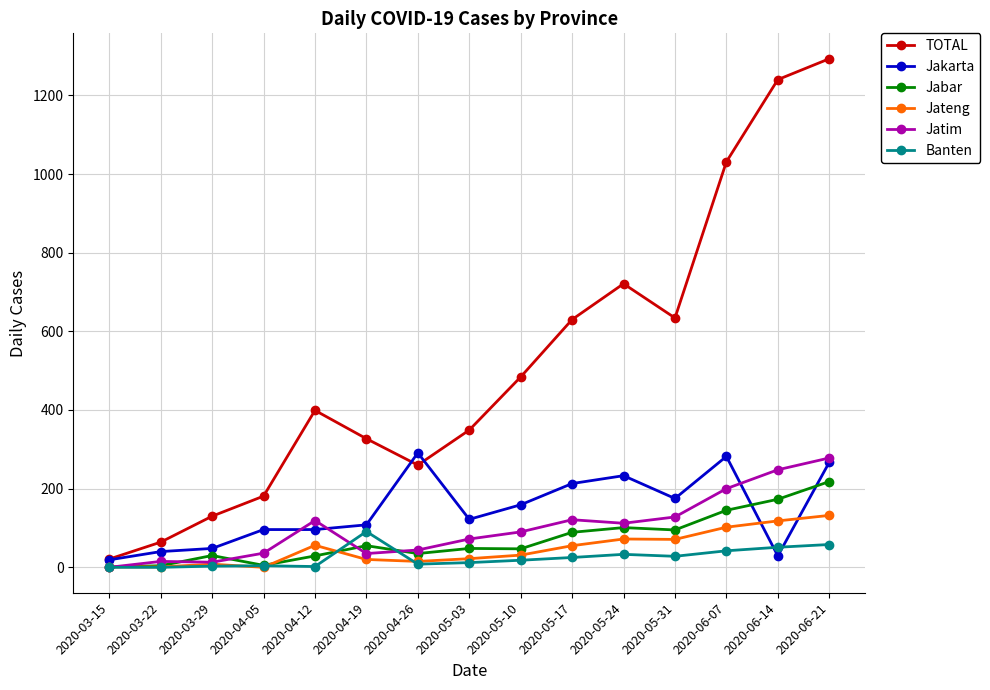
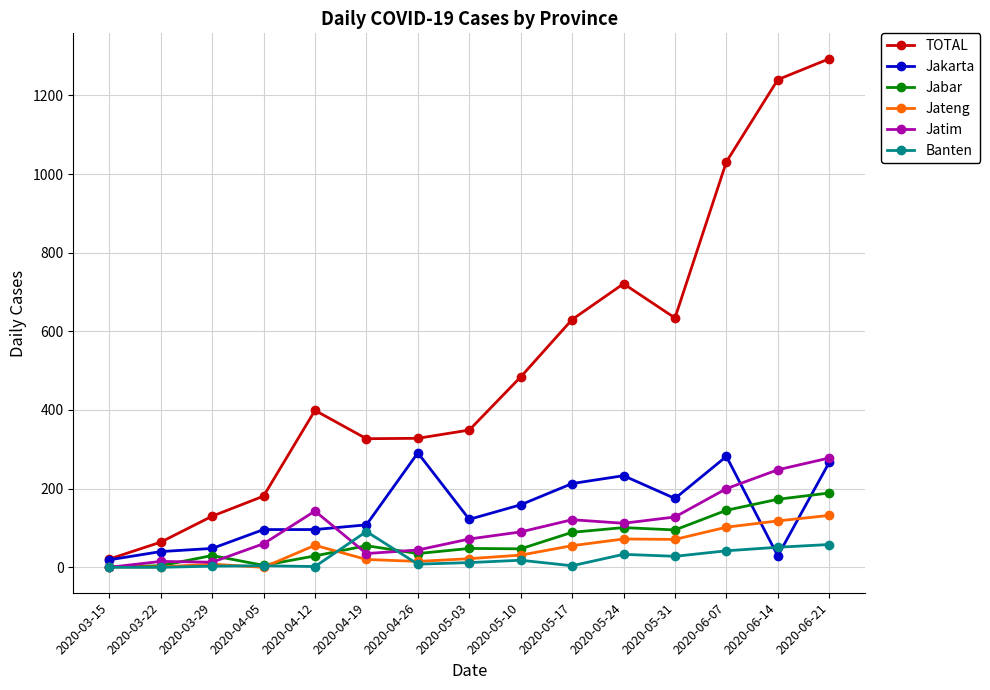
Jatim, 2020-04-05: 40 -> 60
Jatim, 2020-04-12: 120 -> 140
TOTAL, 2020-04-26: 260 -> 330
Banten, 2020-05-17: 30 -> 0
Jabar, 2020-06-21: 220 -> 190
